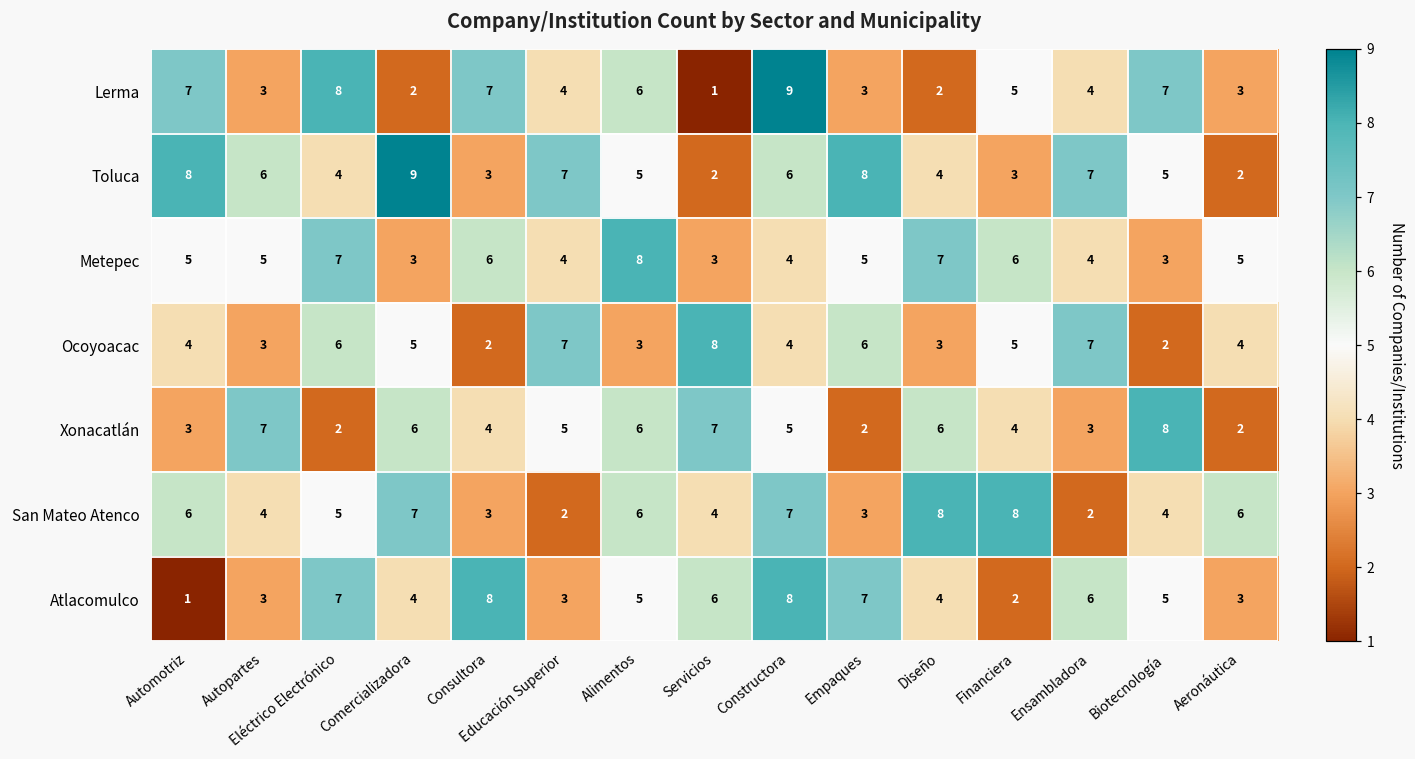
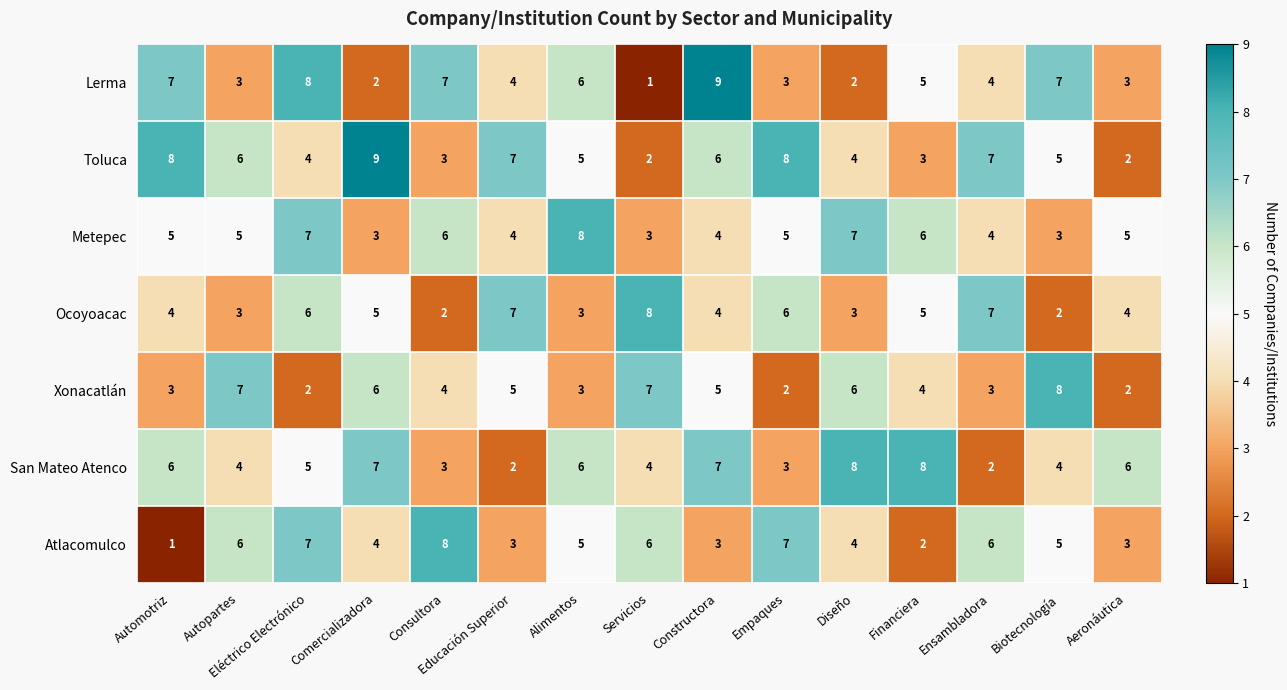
Xonacatlán, Alimentos: 6 -> 3
Atlacomulco, Autopartes: 3 -> 6
Atlacomulco, Constructora: 8 -> 3
